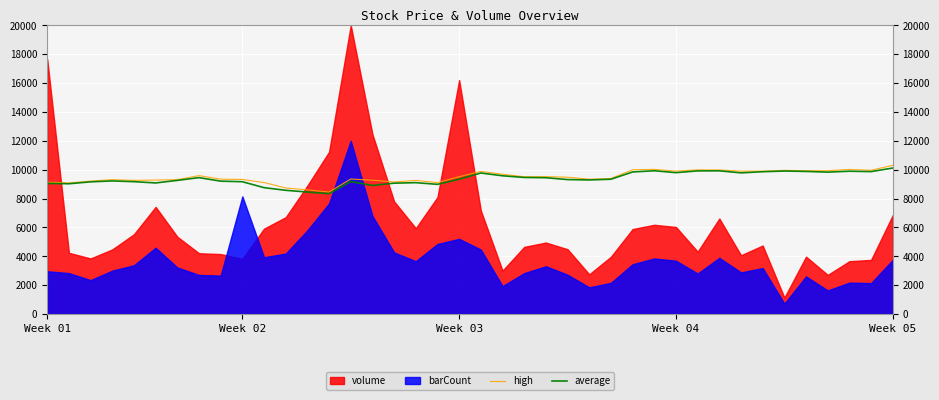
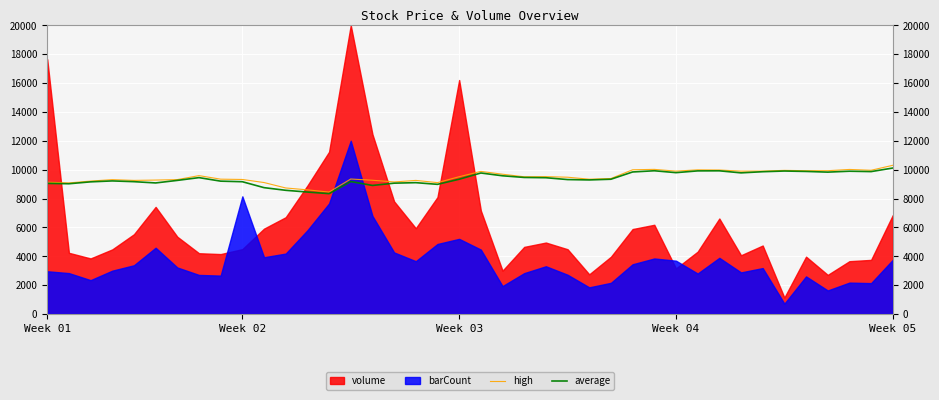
volume, Week 02: 3800 -> 4500
volume, Week 04: 6000 -> 3200
